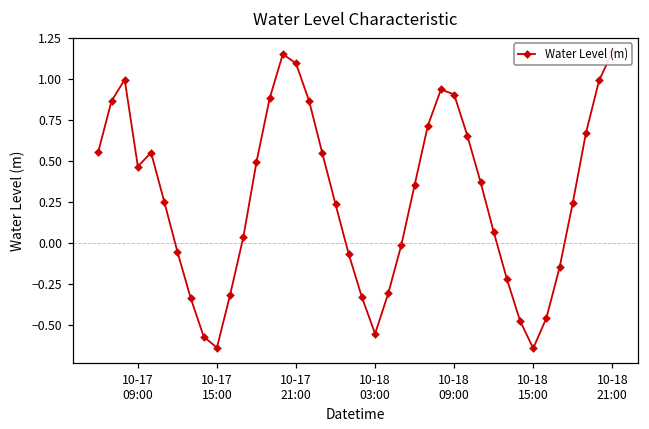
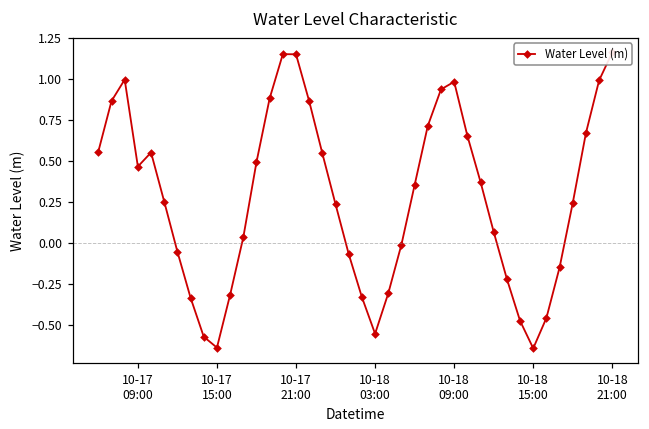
10-17 21:00: 1.10 -> 1.15
10-18 09:00: 0.91 -> 0.98
